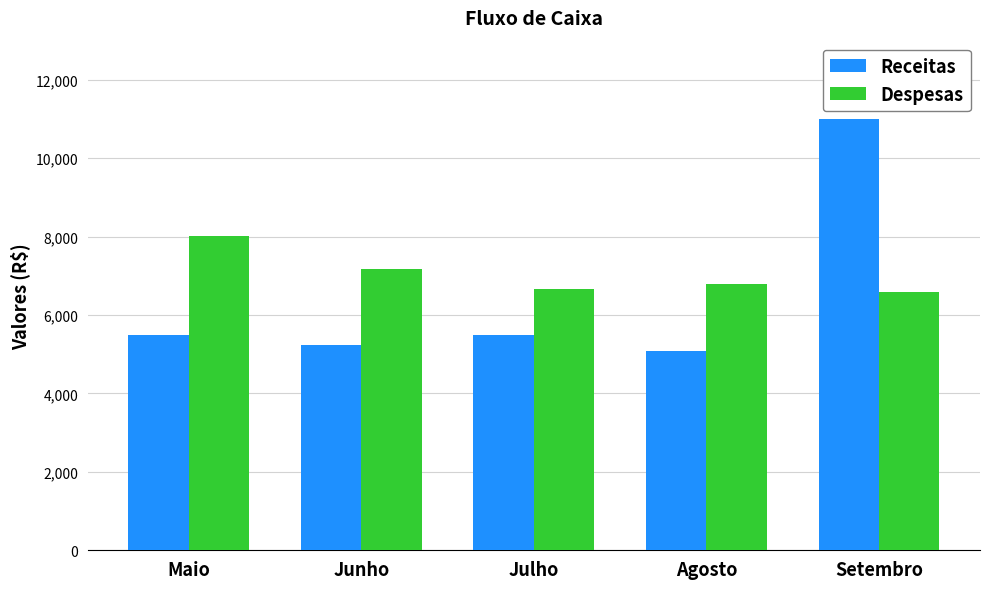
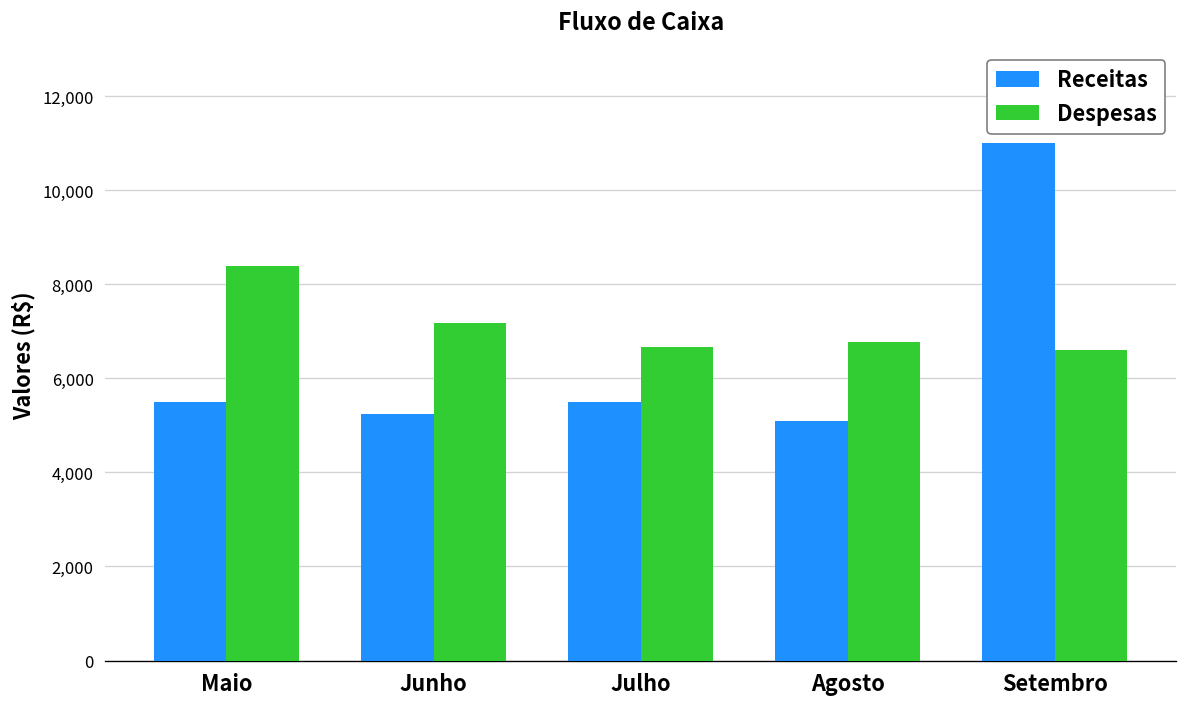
Despesas, Maio: 8,000 -> 8,400
